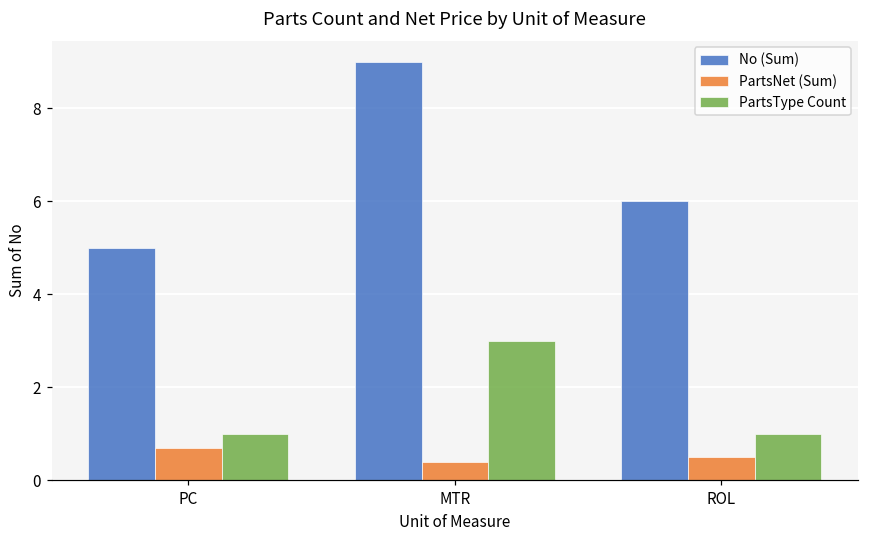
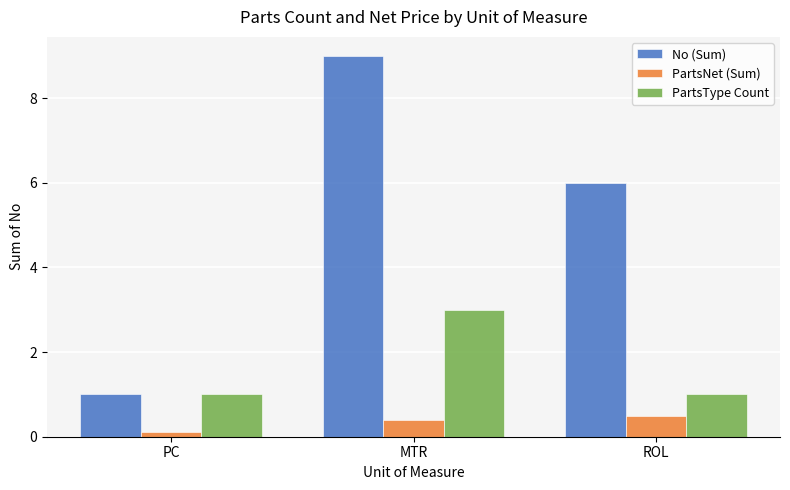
No (Sum), PC: 5 -> 1
PartsNet (Sum), PC: 0.7 -> 0.1
